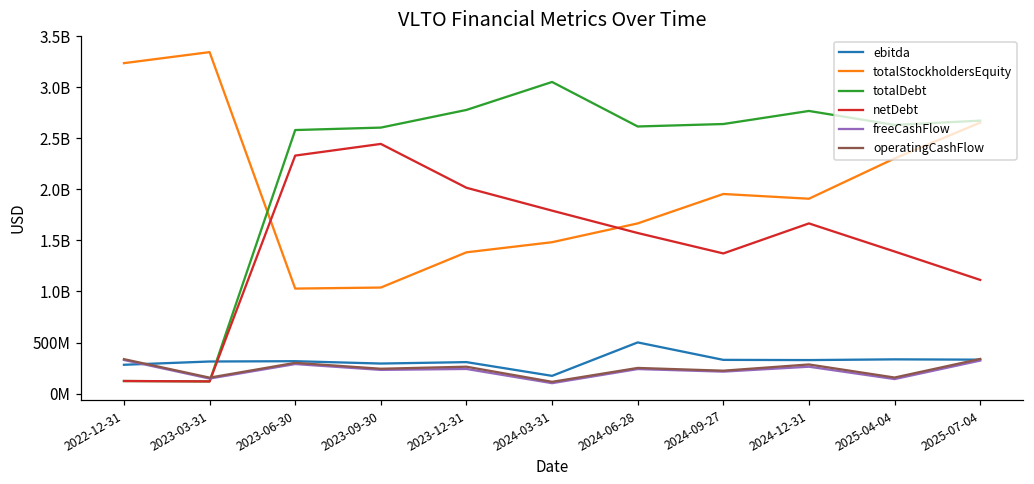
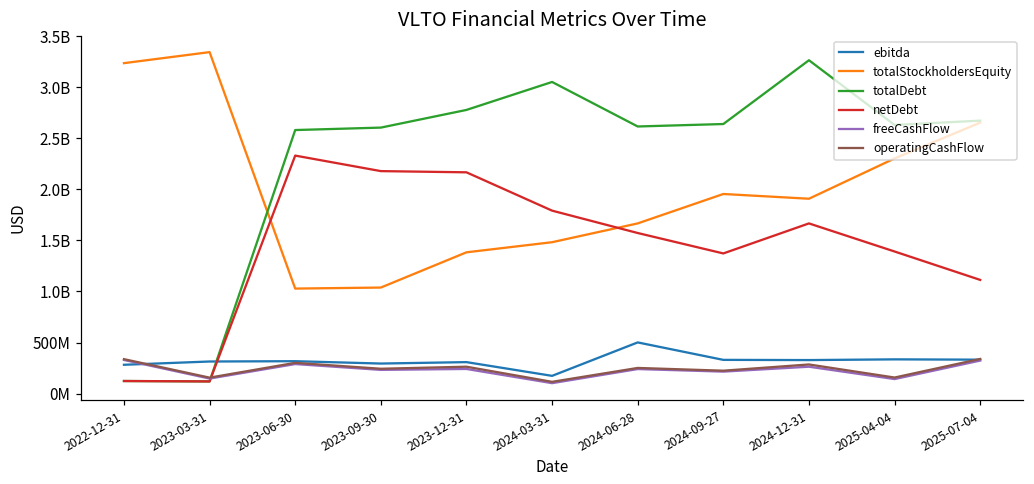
netDebt, 2023-09-30: 2400000000 -> 2200000000
netDebt, 2023-12-31: 2000000000 -> 2200000000
totalDebt, 2024-12-31: 2800000000 -> 3300000000
